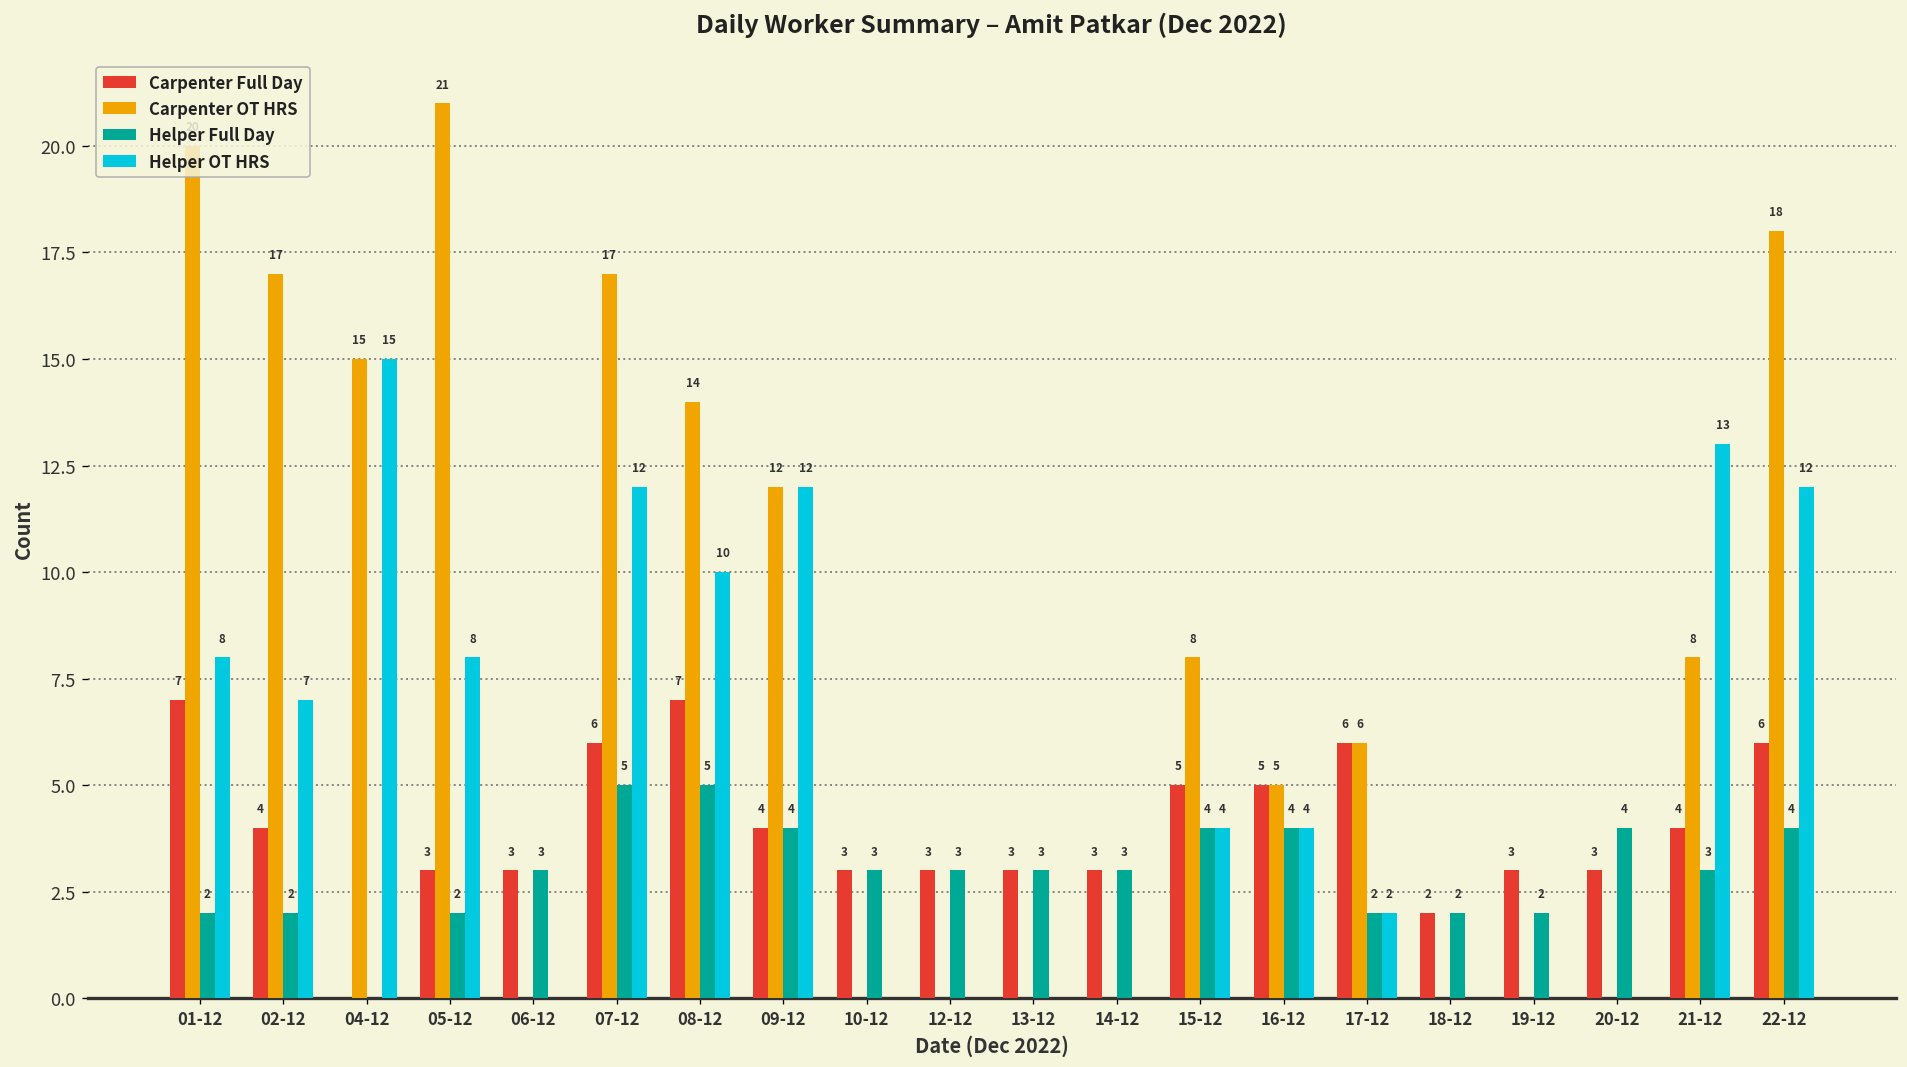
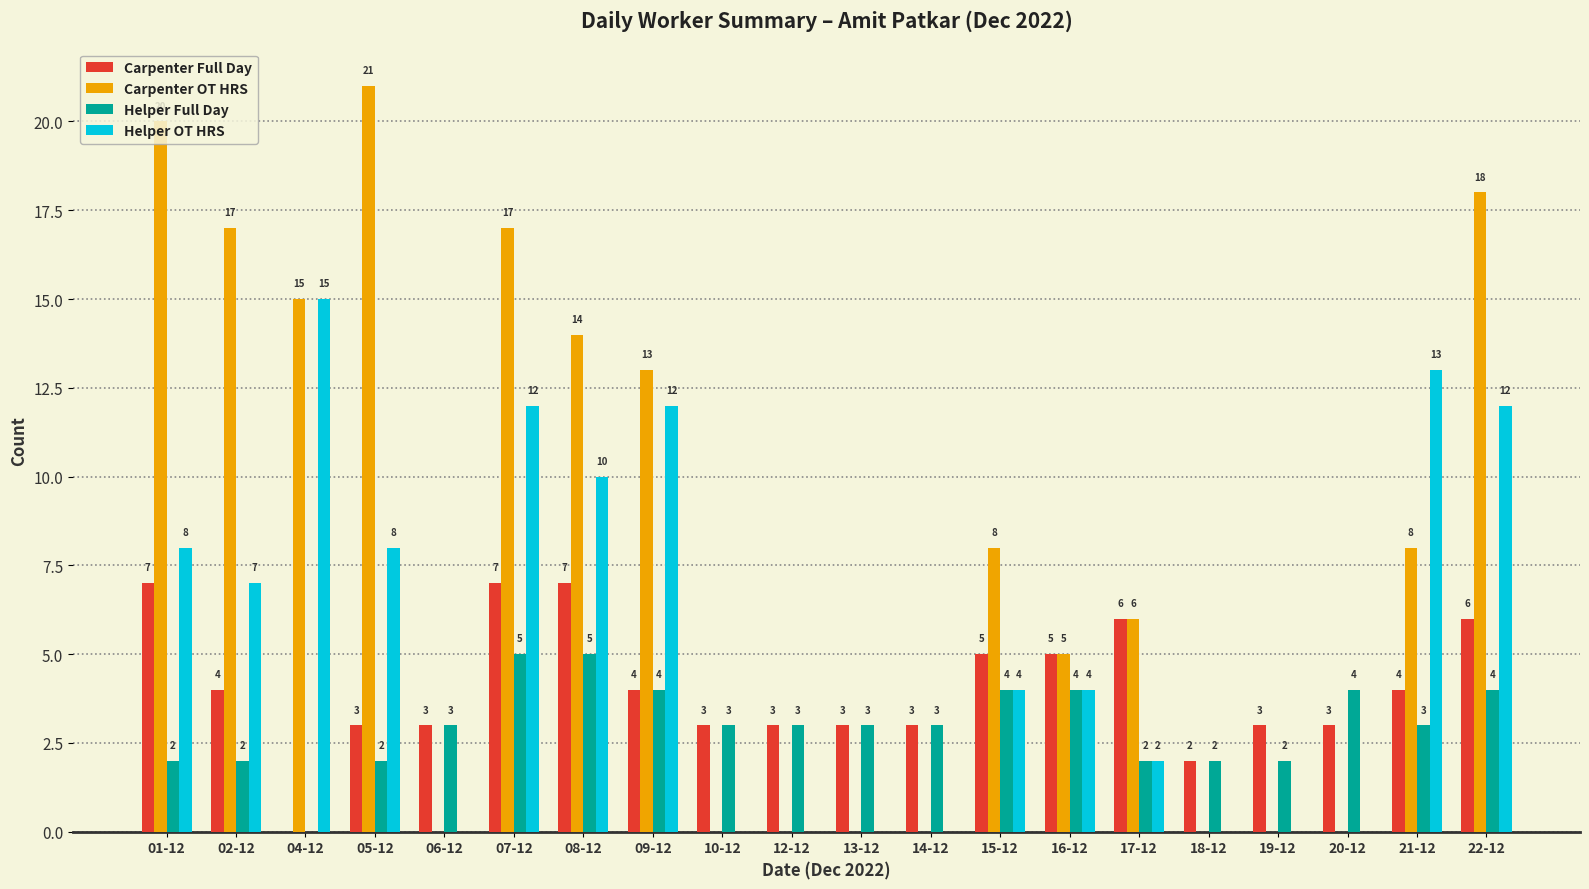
Carpenter Full Day, 07-12: 6 -> 7
Carpenter OT HRS, 09-12: 12 -> 13
